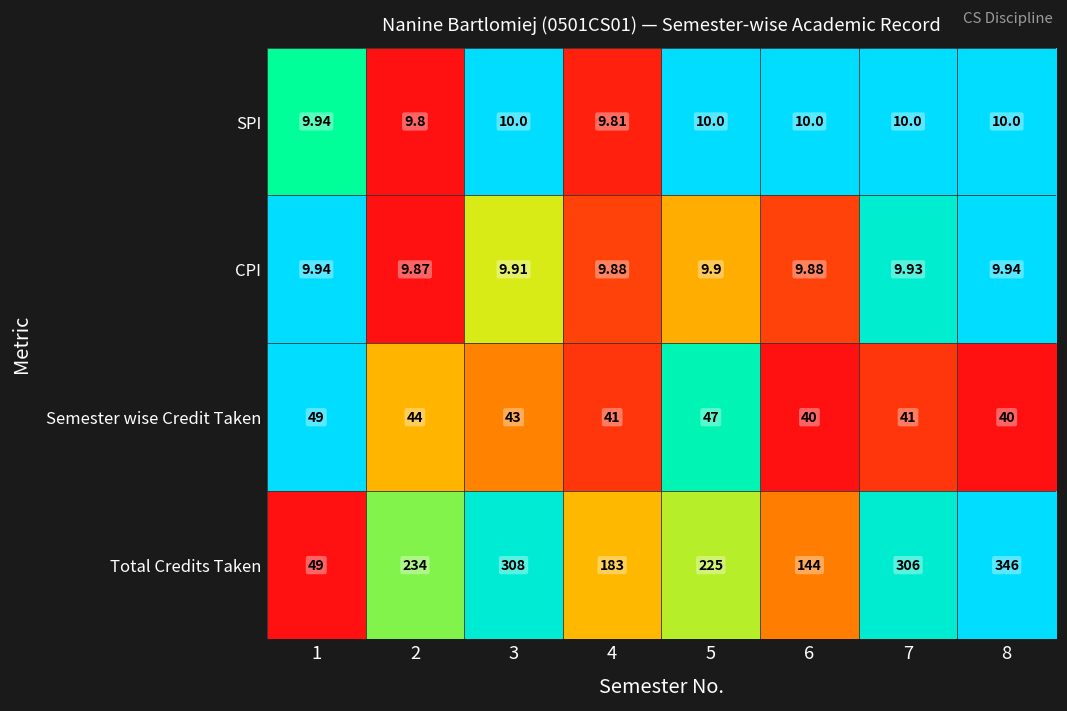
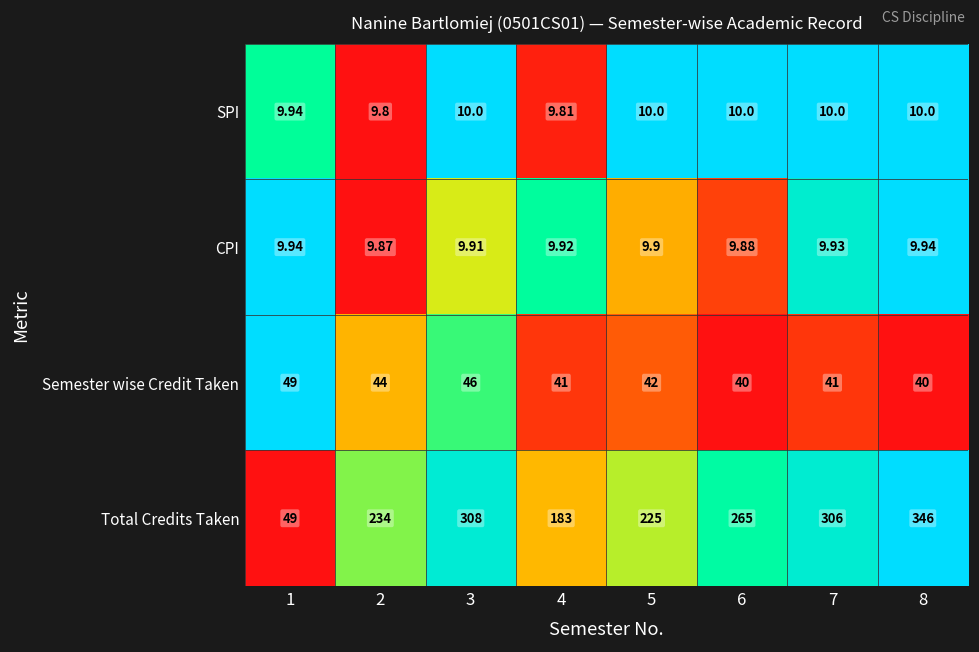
CPI, 4: 9.88 -> 9.92
Semester wise Credit Taken, 3: 43 -> 46
Semester wise Credit Taken, 5: 47 -> 42
Total Credits Taken, 6: 144 -> 265
